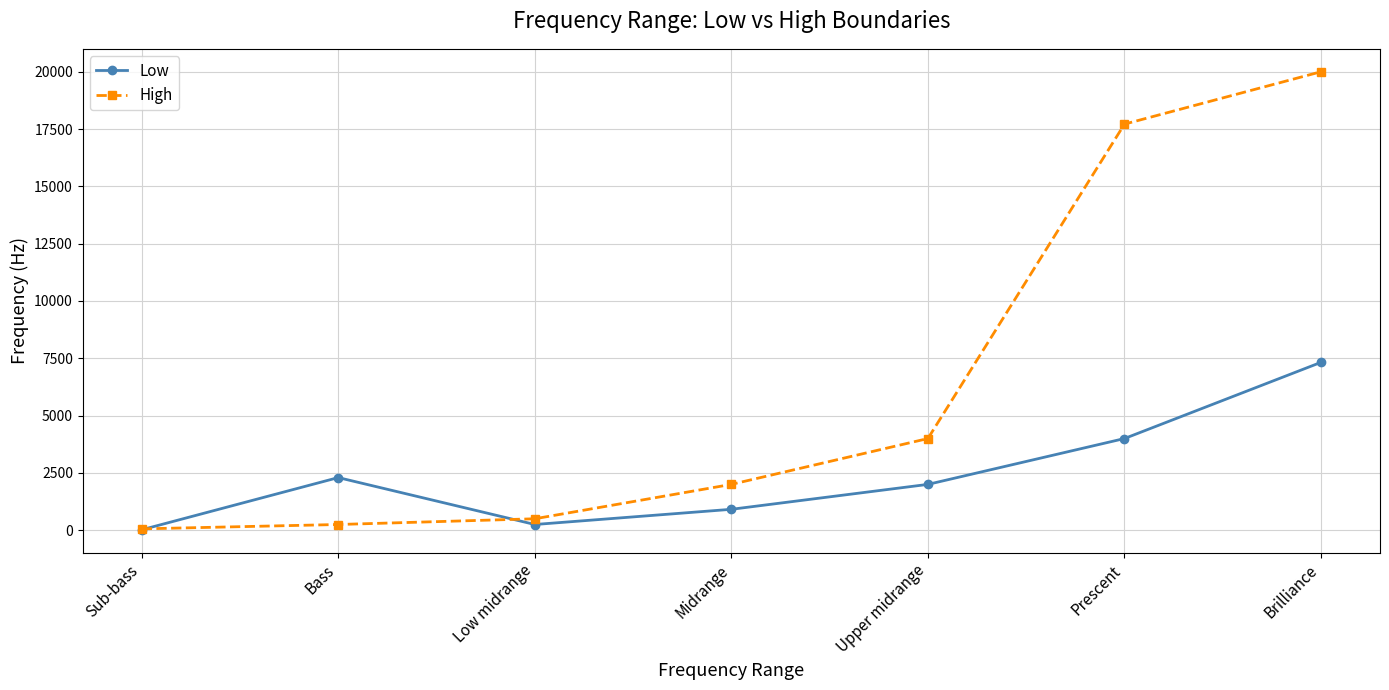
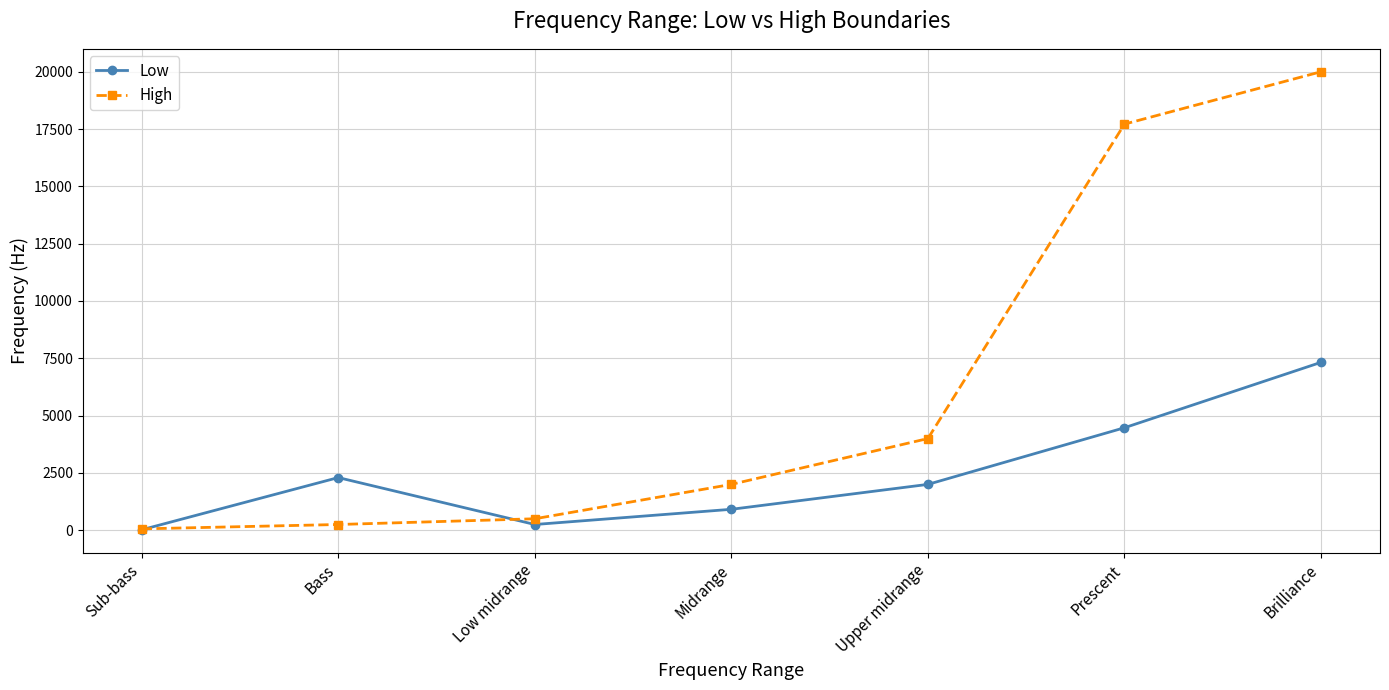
Low, Prescent: 4000 -> 4500
